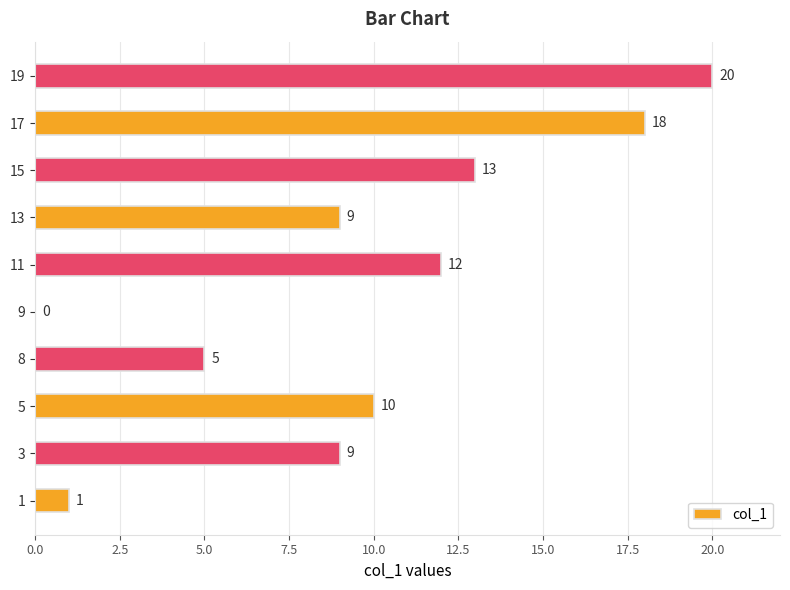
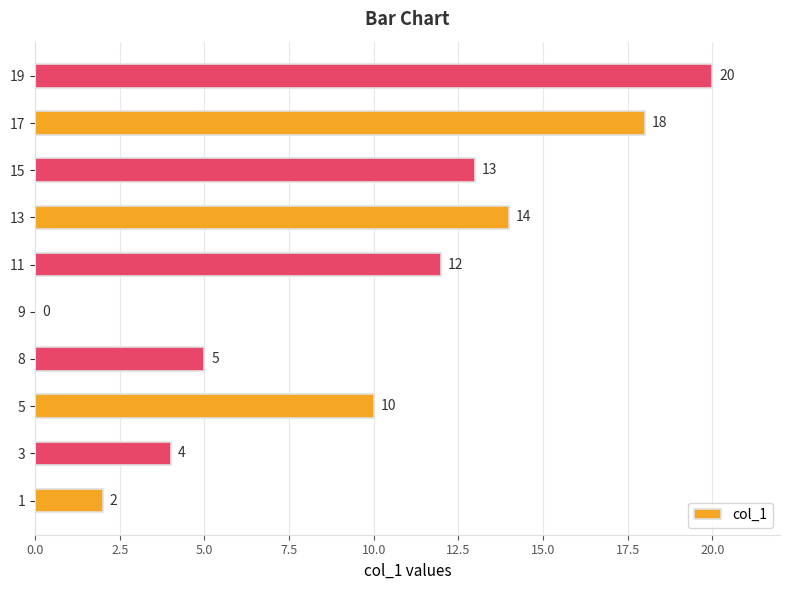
13: 9 -> 14
3: 9 -> 4
1: 1 -> 2
